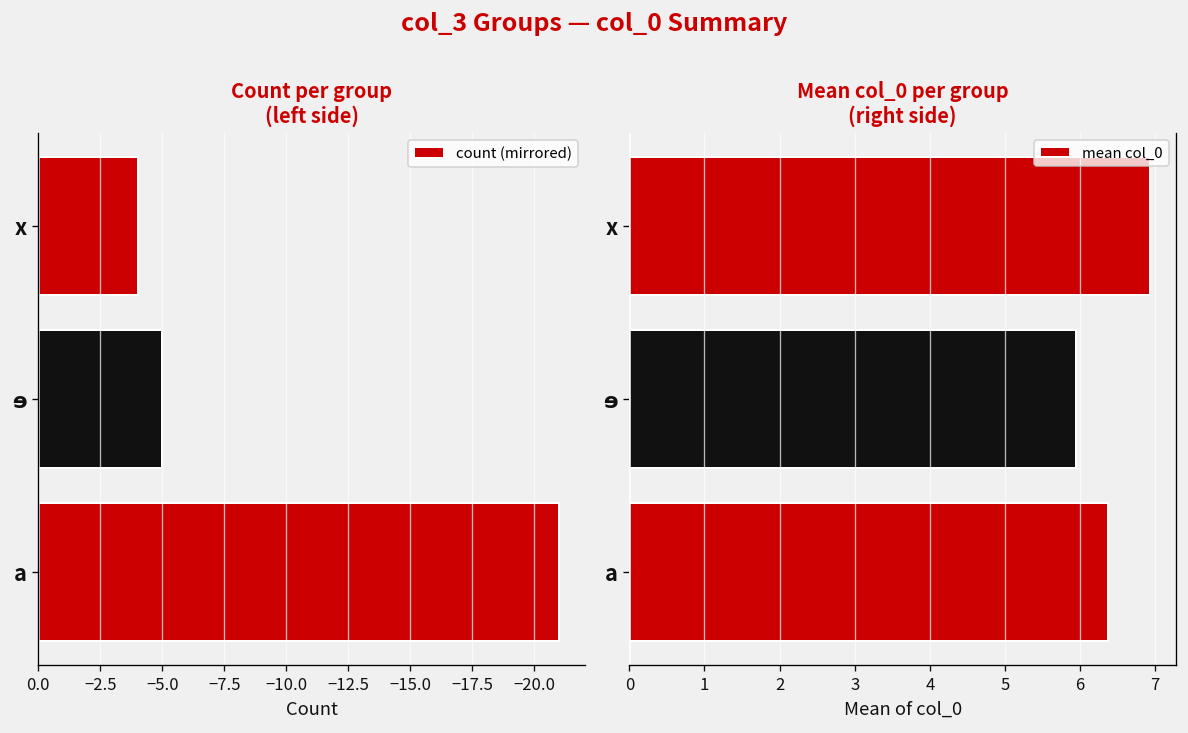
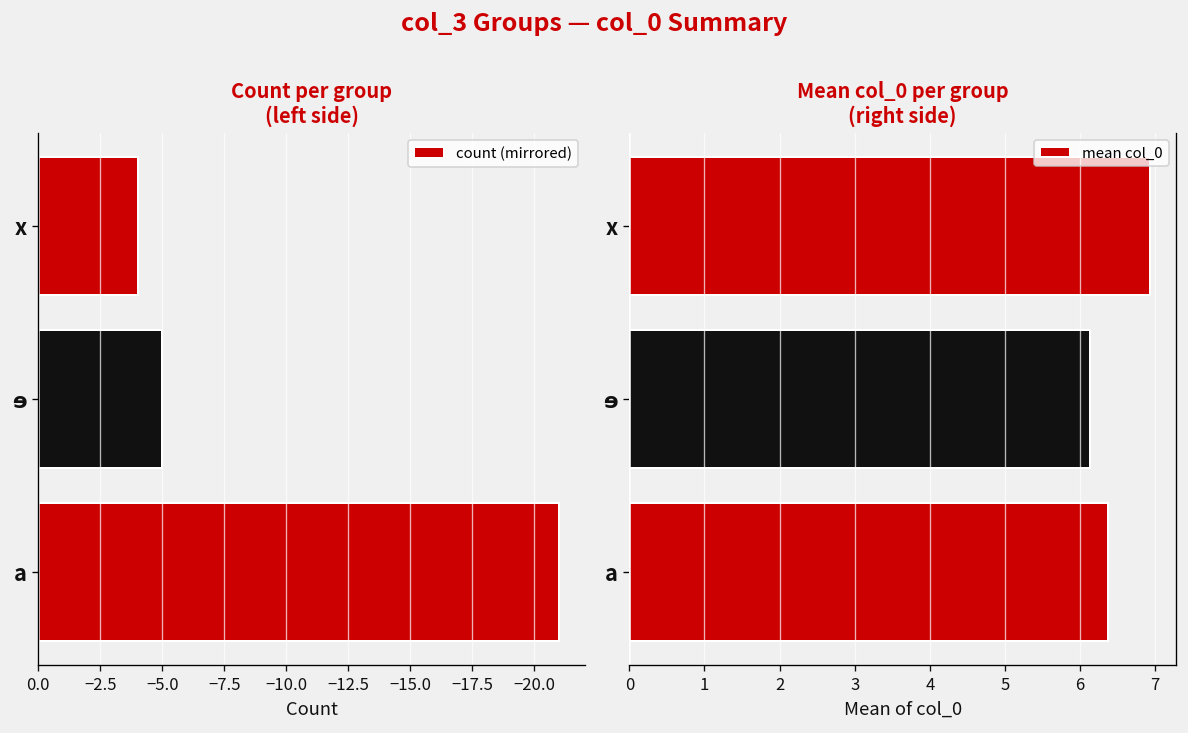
Mean col_0 per group (right side), ɘ: 5.9 -> 6.1
